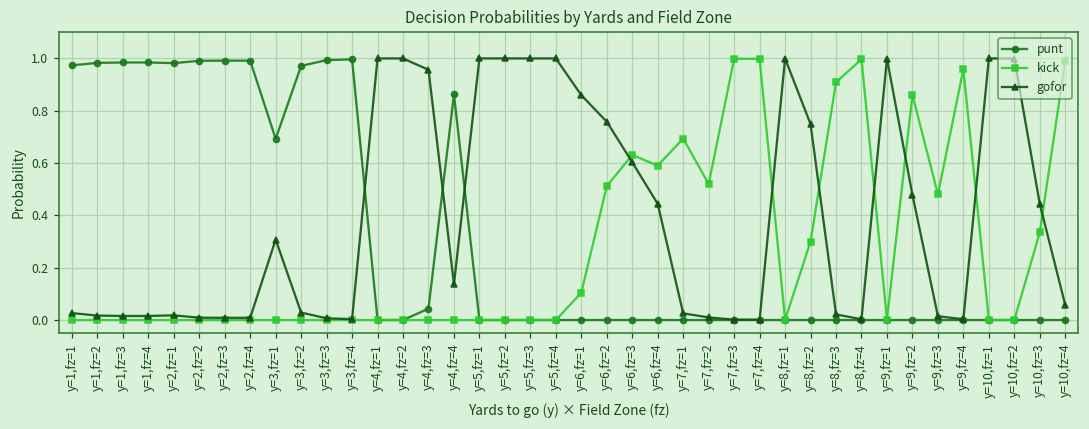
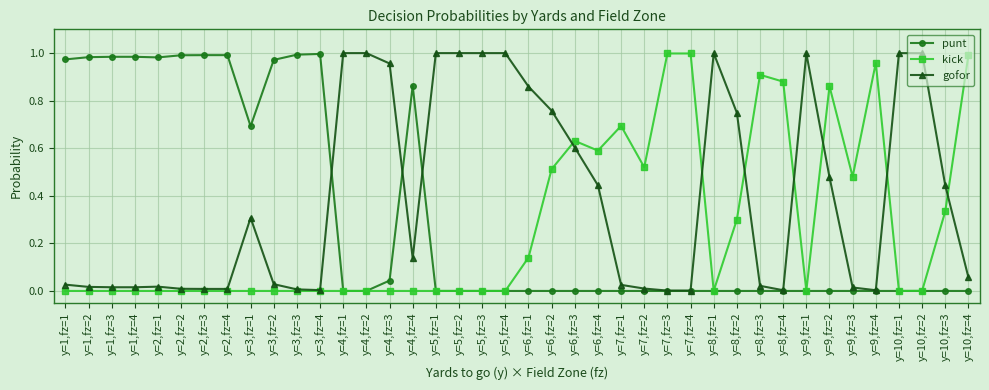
kick, y=6,fz=1: 0.10 -> 0.14
kick, y=8,fz=4: 1.00 -> 0.88
